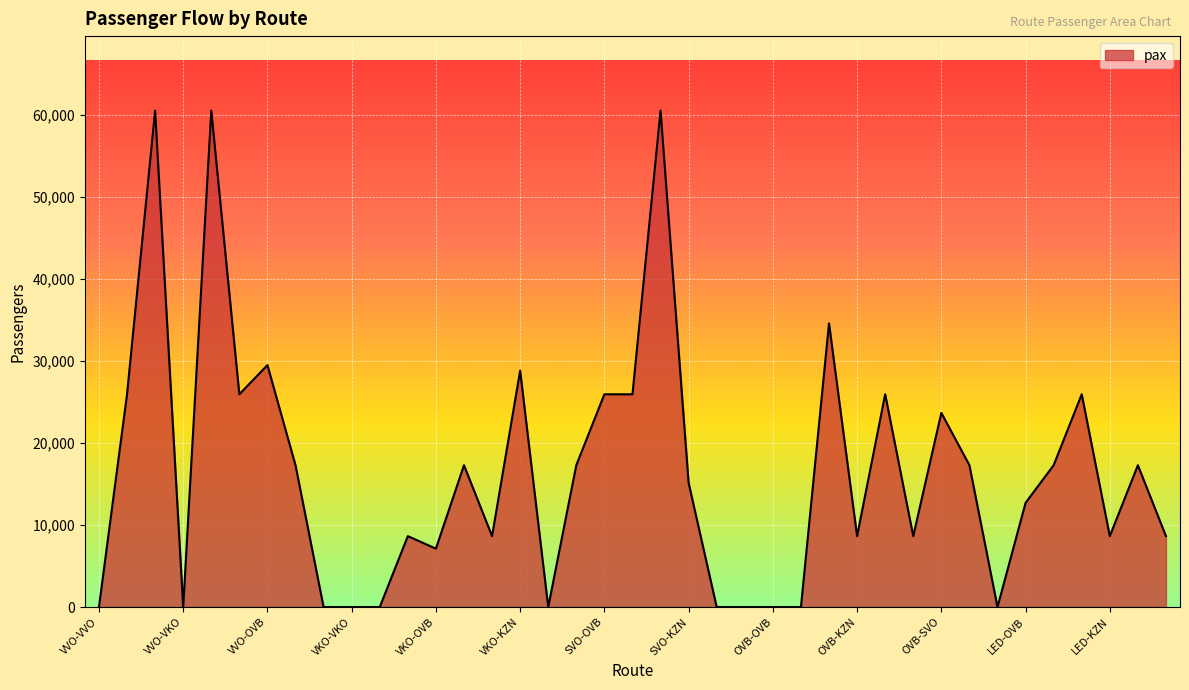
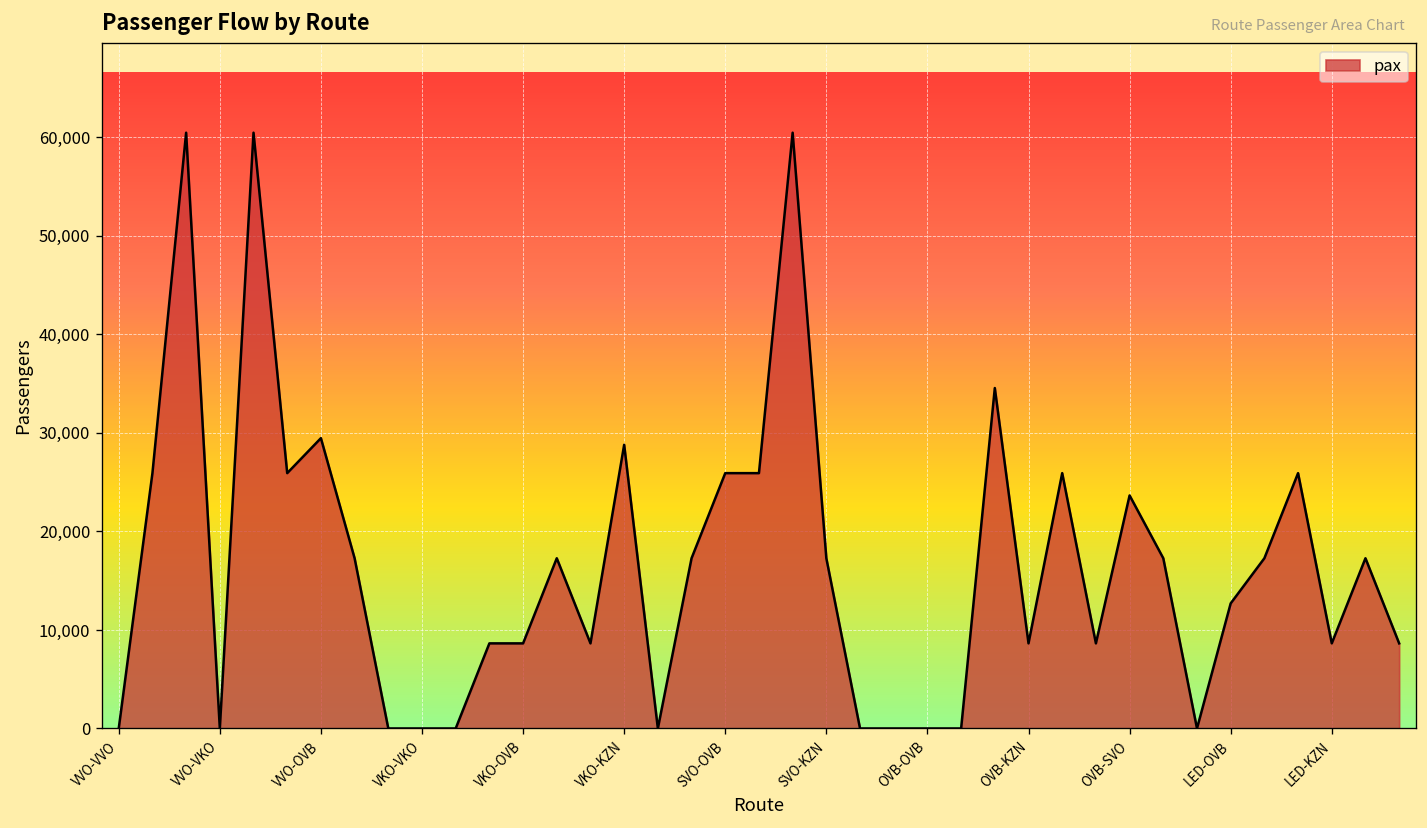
VKO-OVB: 7,000 -> 9,000
SVO-KZN: 15,000 -> 17,000
